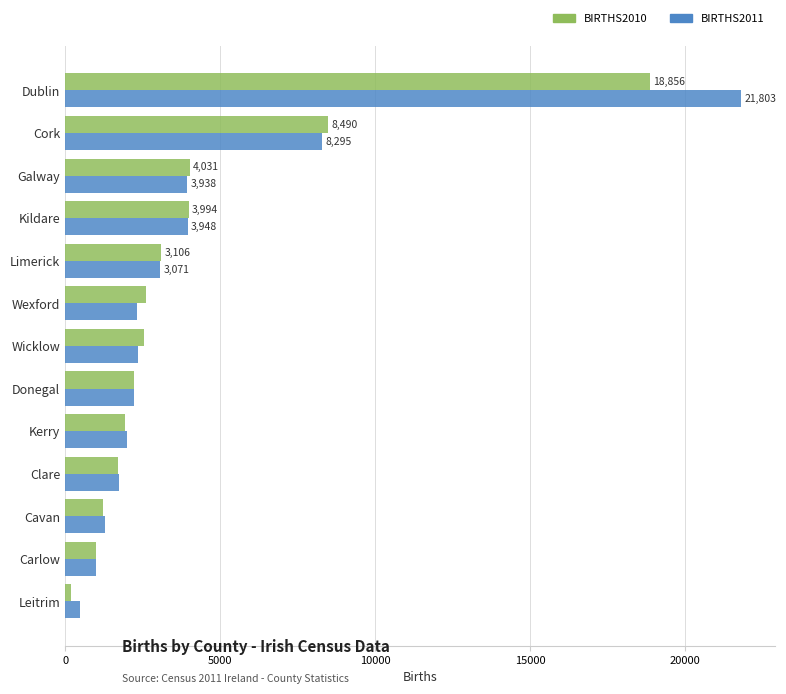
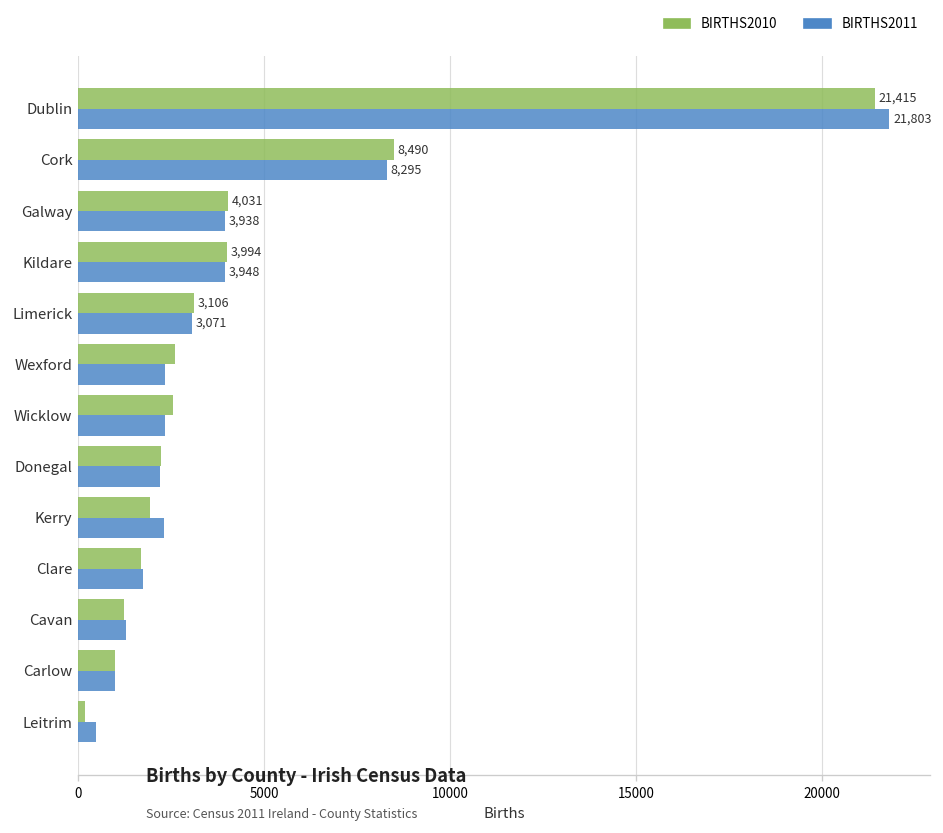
BIRTHS2010, Dublin: 18,856 -> 21,415
BIRTHS2011, Kerry: 2000 -> 2300
